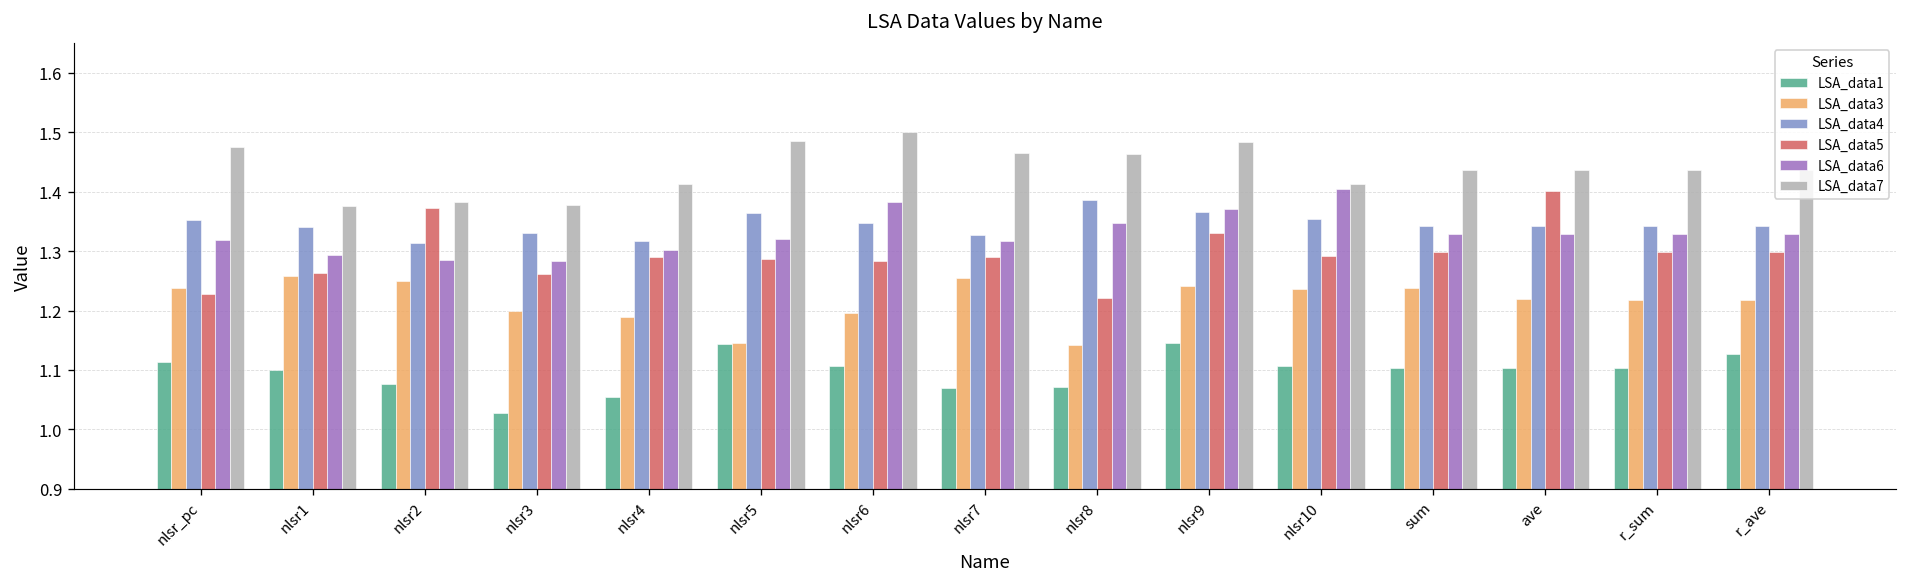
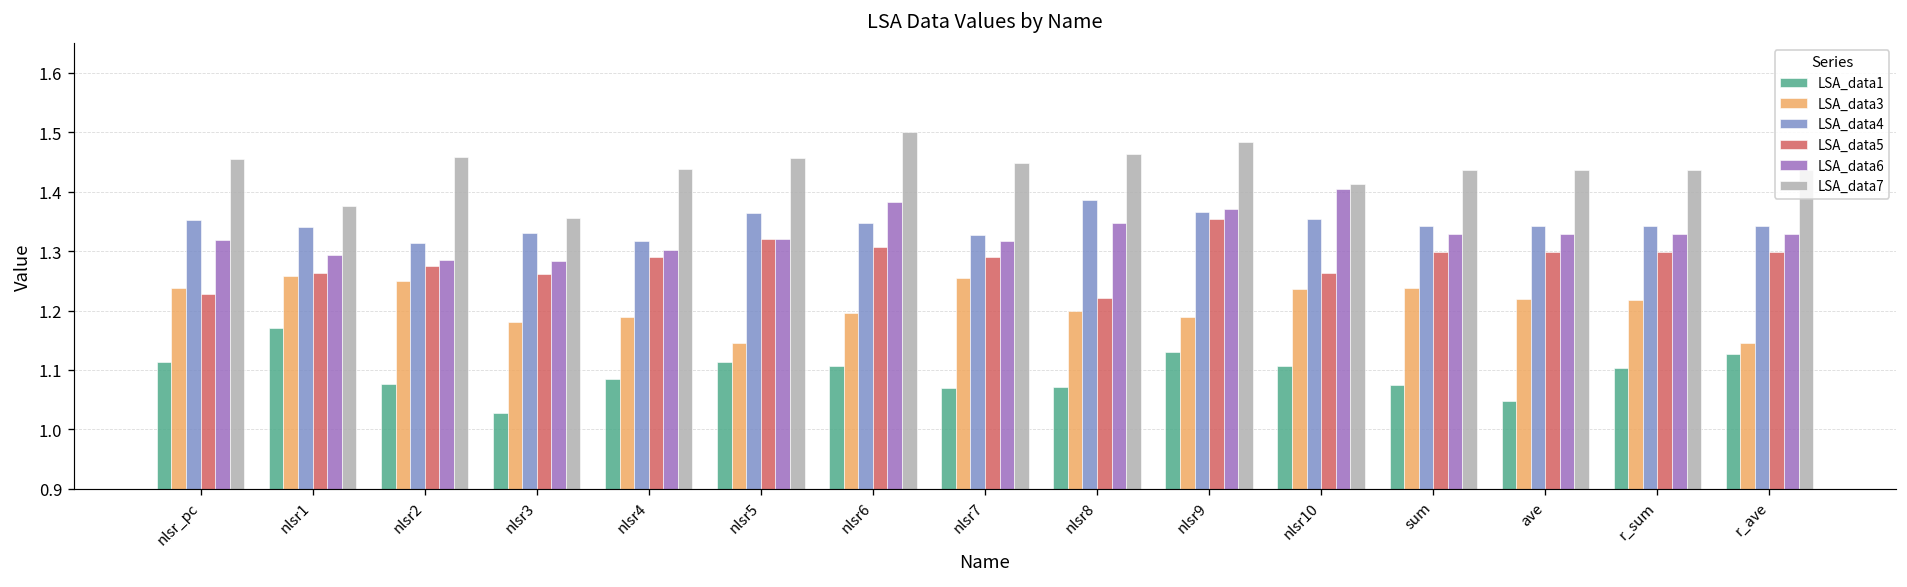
LSA_data7, nlsr_pc: 1.48 -> 1.45
LSA_data1, nlsr1: 1.10 -> 1.17
LSA_data5, nlsr2: 1.37 -> 1.28
LSA_data7, nlsr2: 1.38 -> 1.46
LSA_data3, nlsr3: 1.20 -> 1.18
LSA_data7, nlsr3: 1.38 -> 1.36
LSA_data1, nlsr4: 1.05 -> 1.08
LSA_data7, nlsr4: 1.41 -> 1.44
LSA_data1, nlsr5: 1.14 -> 1.11
LSA_data5, nlsr5: 1.29 -> 1.32
LSA_data7, nlsr5: 1.49 -> 1.46
LSA_data5, nlsr6: 1.28 -> 1.31
LSA_data7, nlsr7: 1.46 -> 1.45
LSA_data3, nlsr8: 1.14 -> 1.20
LSA_data1, nlsr9: 1.15 -> 1.13
LSA_data3, nlsr9: 1.24 -> 1.19
LSA_data5, nlsr9: 1.33 -> 1.35
LSA_data5, nlsr10: 1.29 -> 1.26
LSA_data1, sum: 1.10 -> 1.07
LSA_data1, ave: 1.10 -> 1.05
LSA_data5, ave: 1.40 -> 1.30
LSA_data3, r_ave: 1.22 -> 1.15
